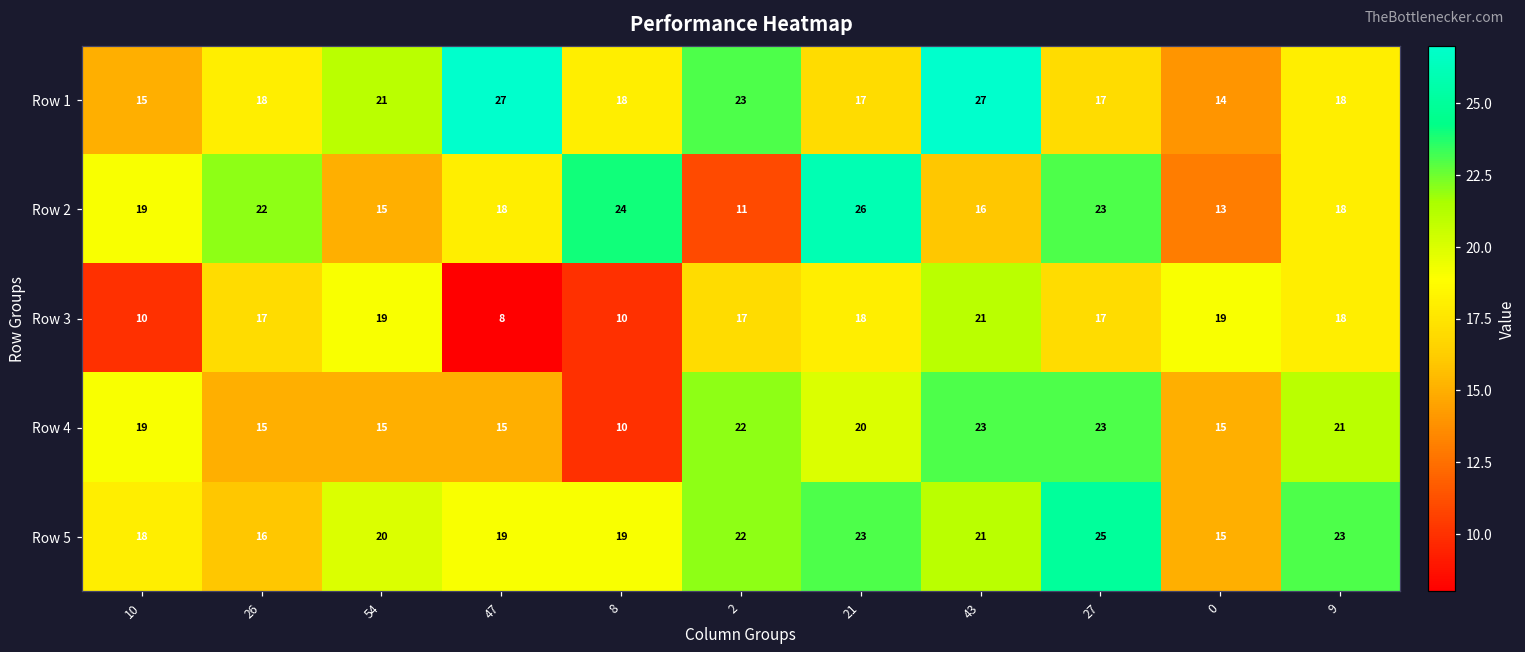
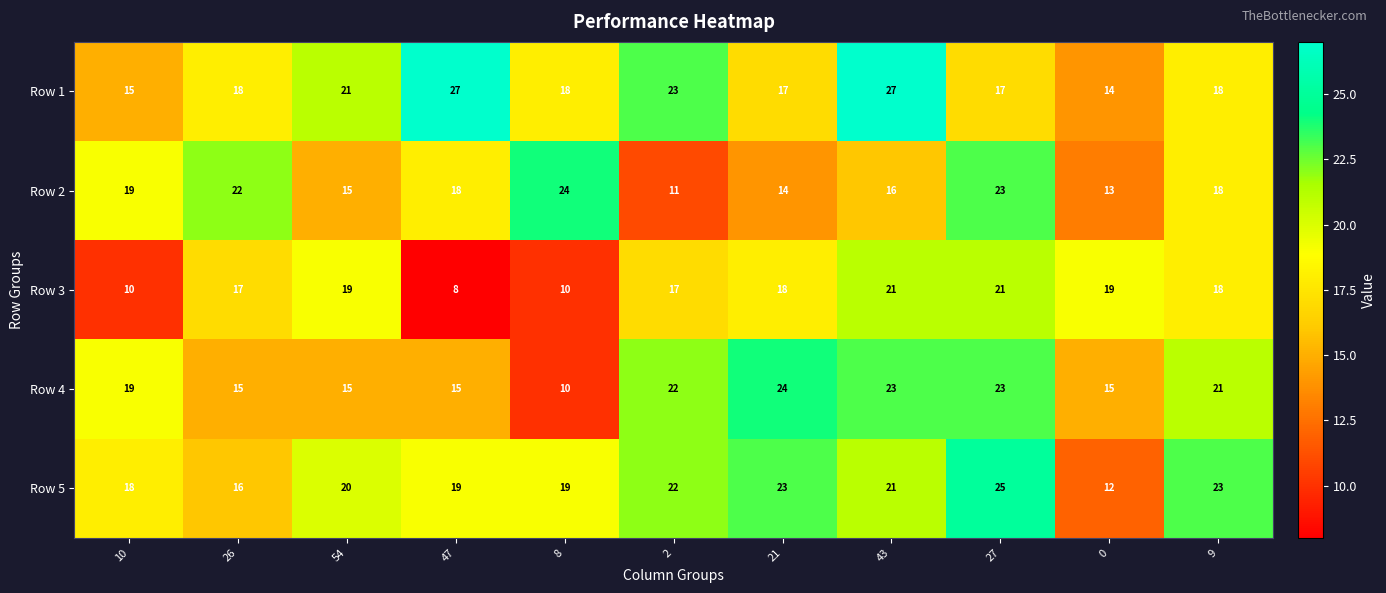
Row 2, 21: 26 -> 14
Row 3, 27: 17 -> 21
Row 4, 21: 20 -> 24
Row 5, 0: 15 -> 12
